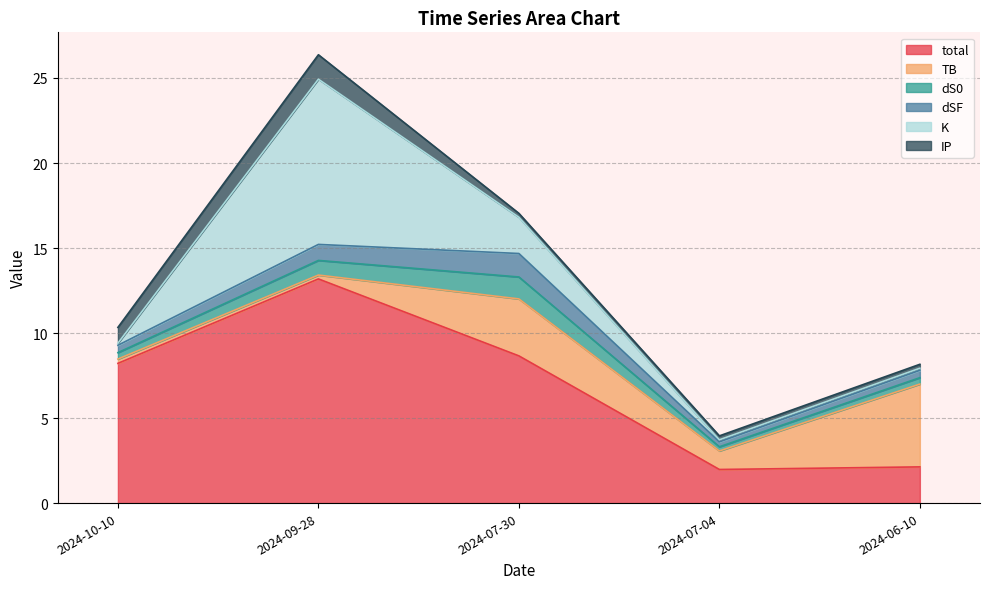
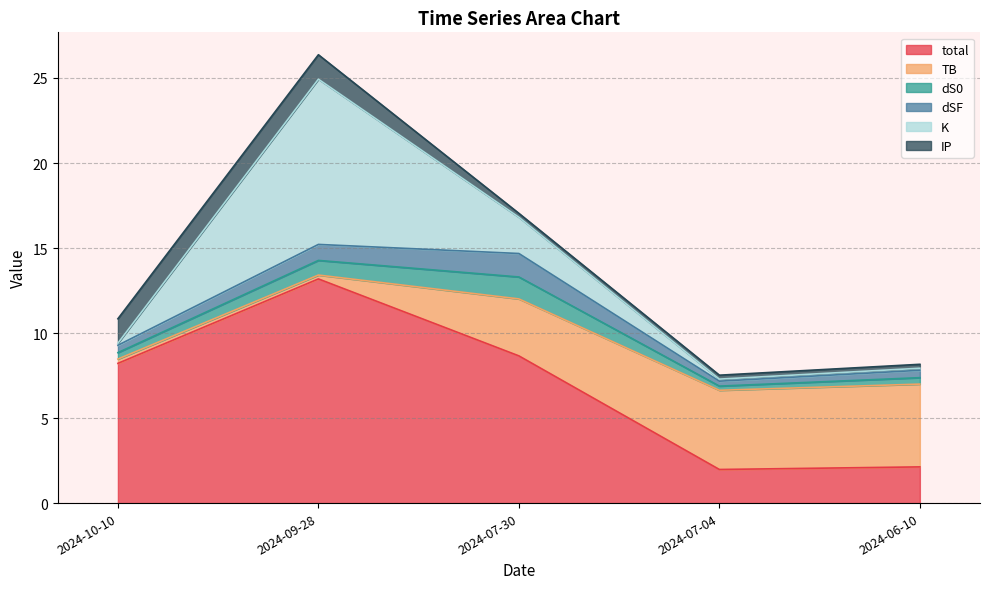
IP, 2024-10-10: 0.9 -> 1.4
TB, 2024-07-04: 1.1 -> 4.7
